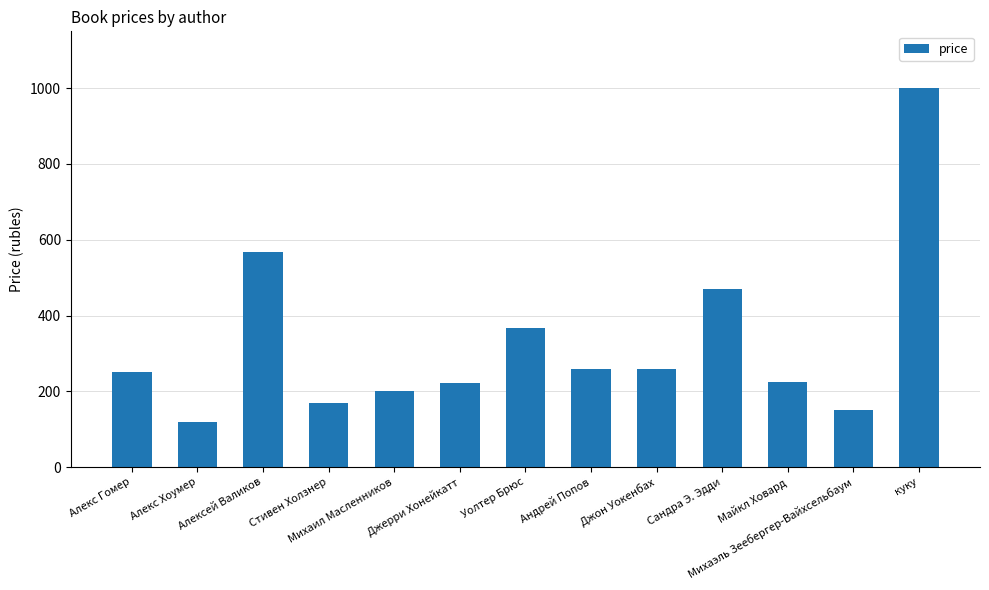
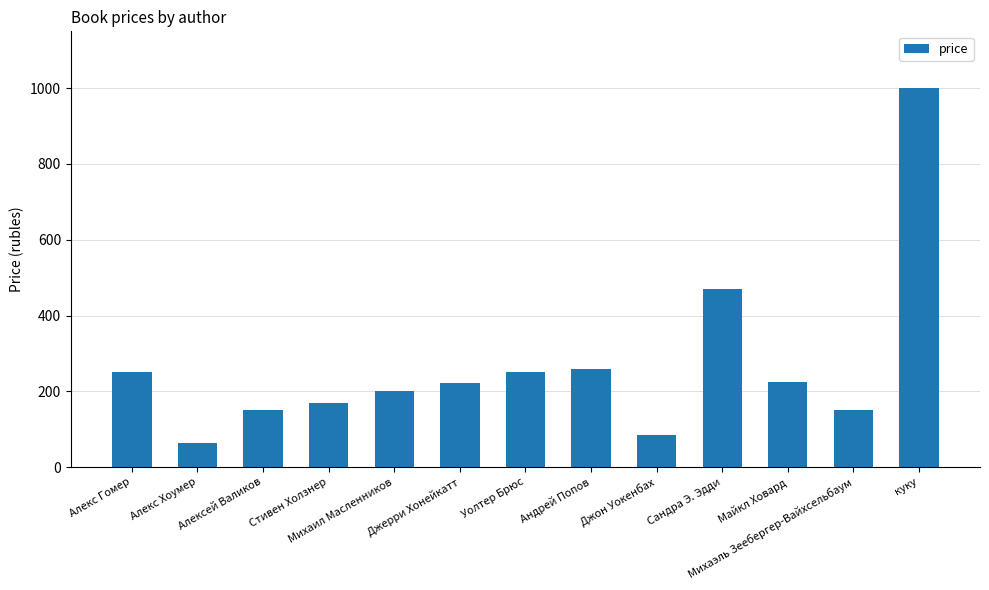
Алекс Хоумер: 120 -> 60
Алексей Валиков: 570 -> 150
Уолтер Брюс: 370 -> 250
Джон Уокенбах: 260 -> 90
